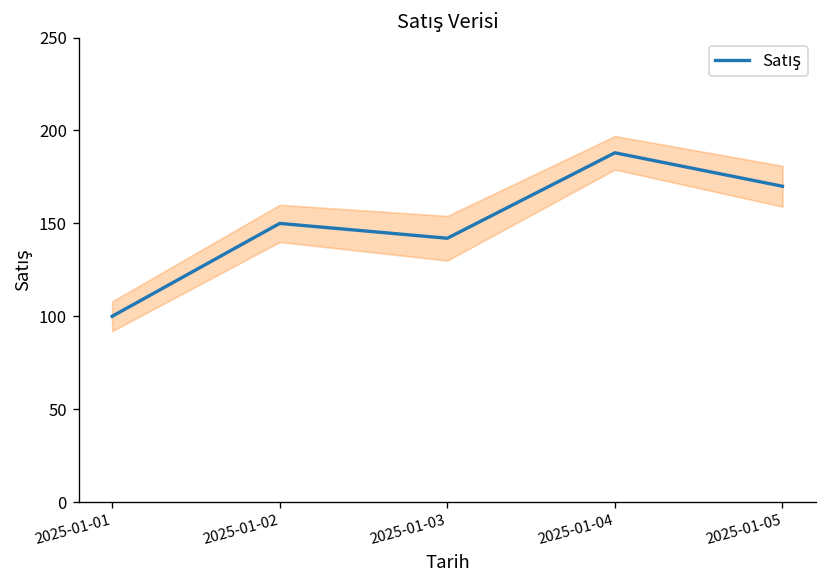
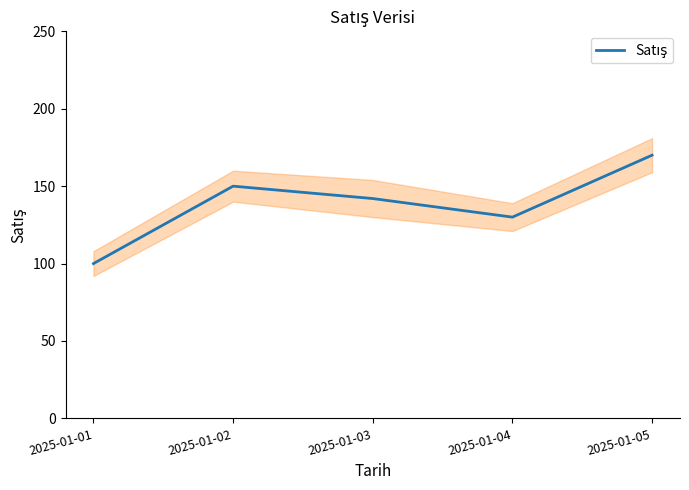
Satış, 2025-01-04: 188 -> 130
